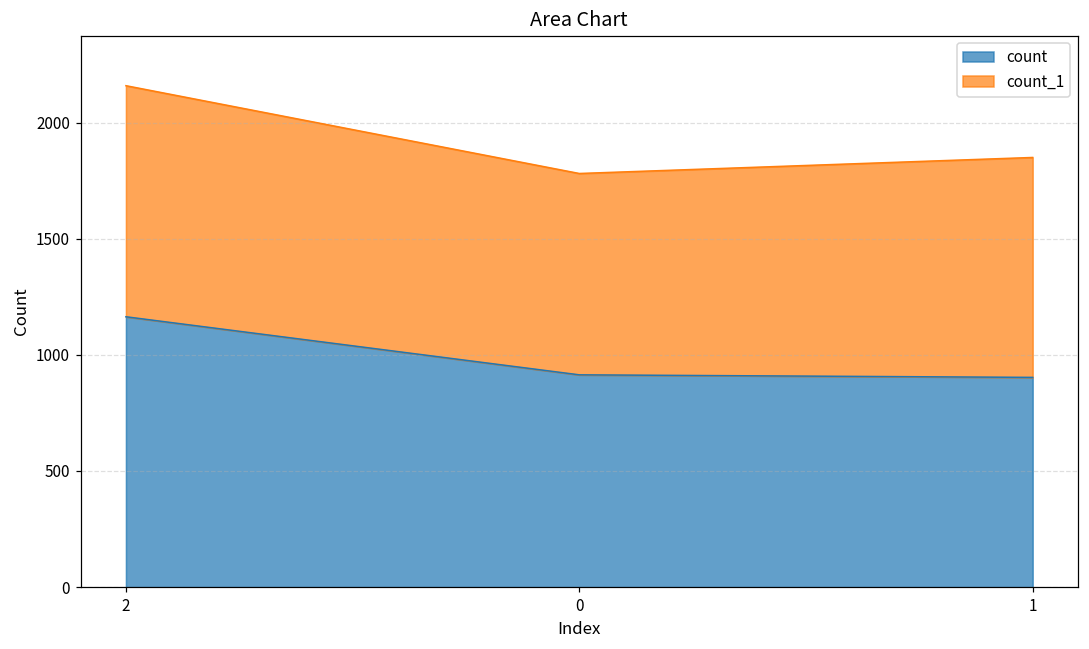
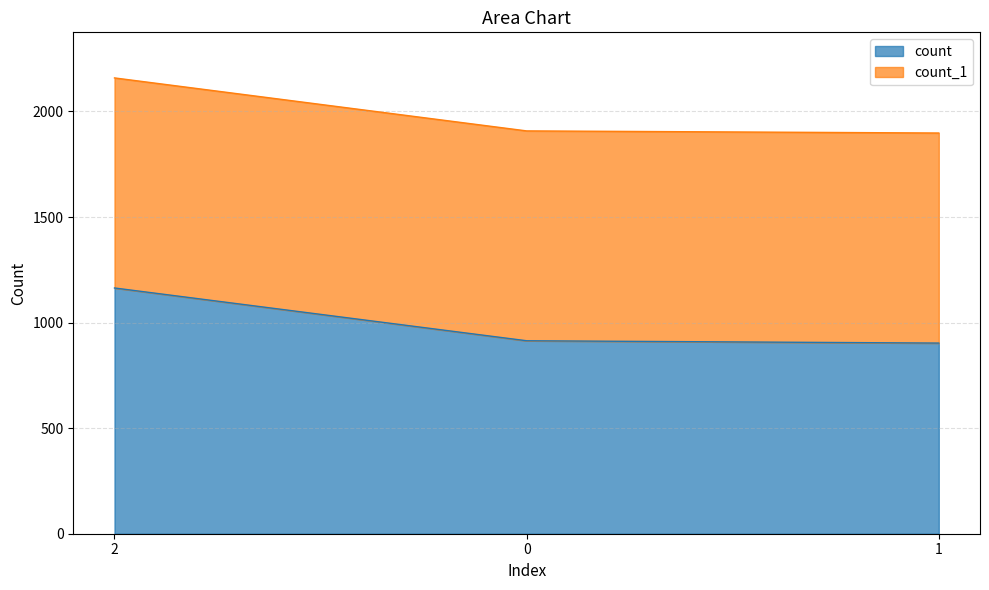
count_1, 0: 870 -> 990
count_1, 1: 950 -> 1000
